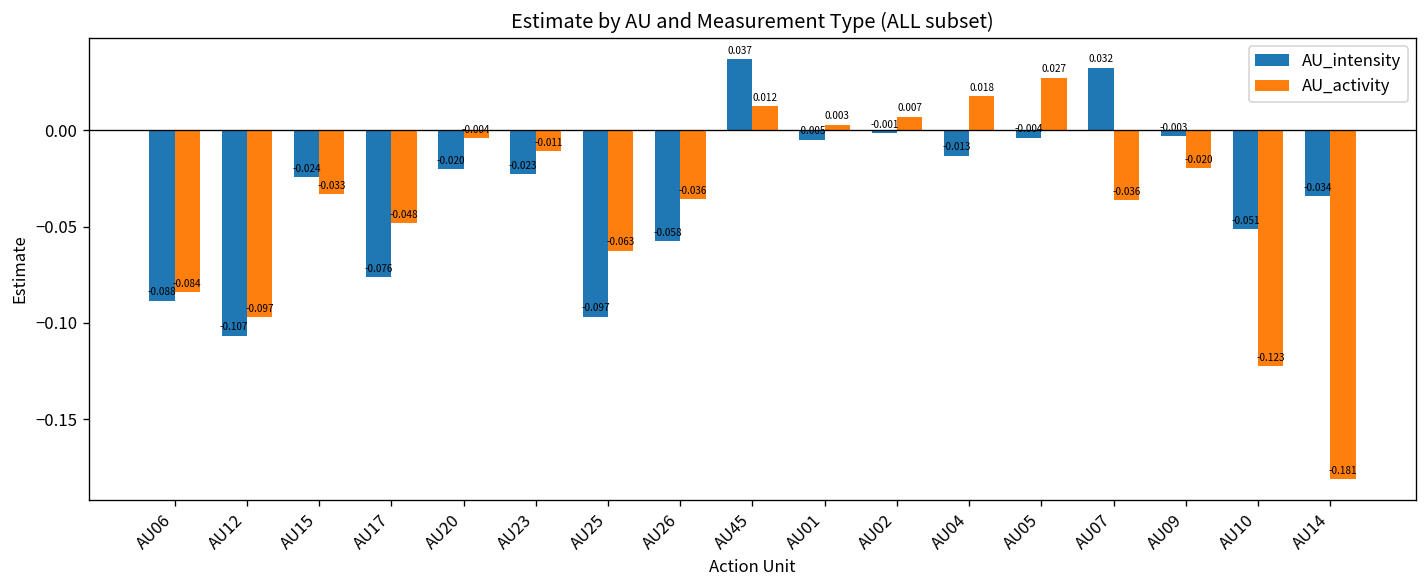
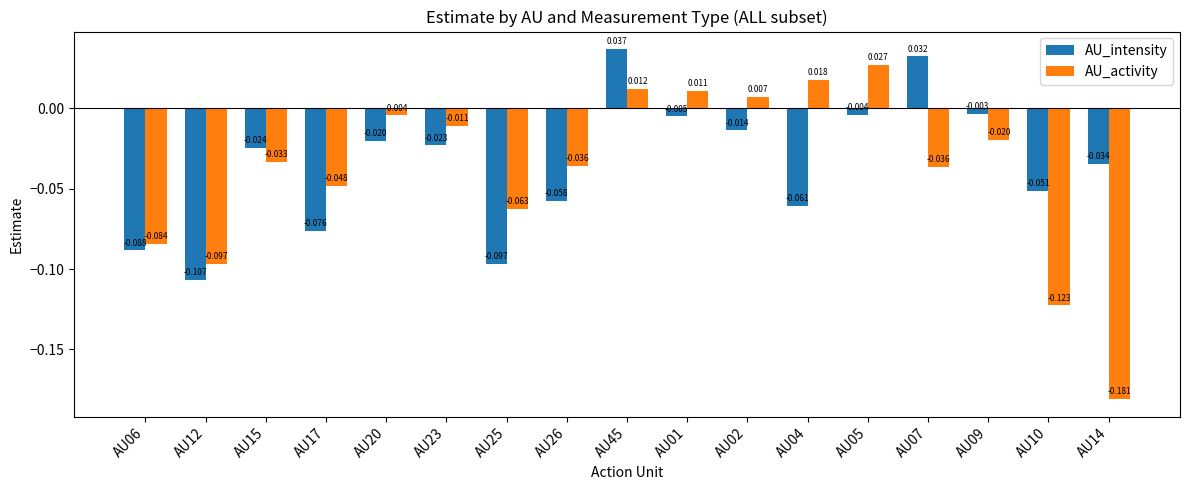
AU_activity, AU01: 0.003 -> 0.011
AU_intensity, AU02: -0.001 -> -0.014
AU_intensity, AU04: -0.013 -> -0.061
